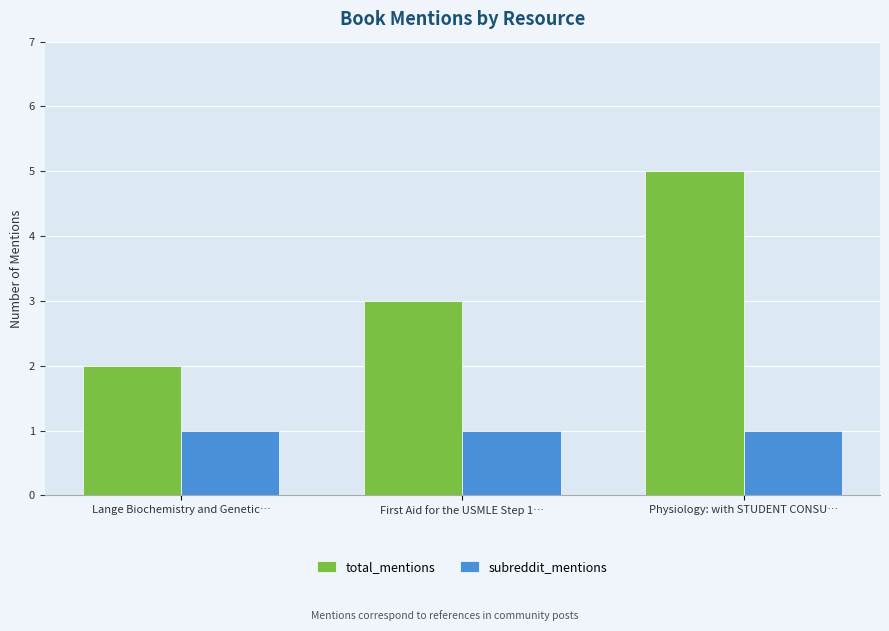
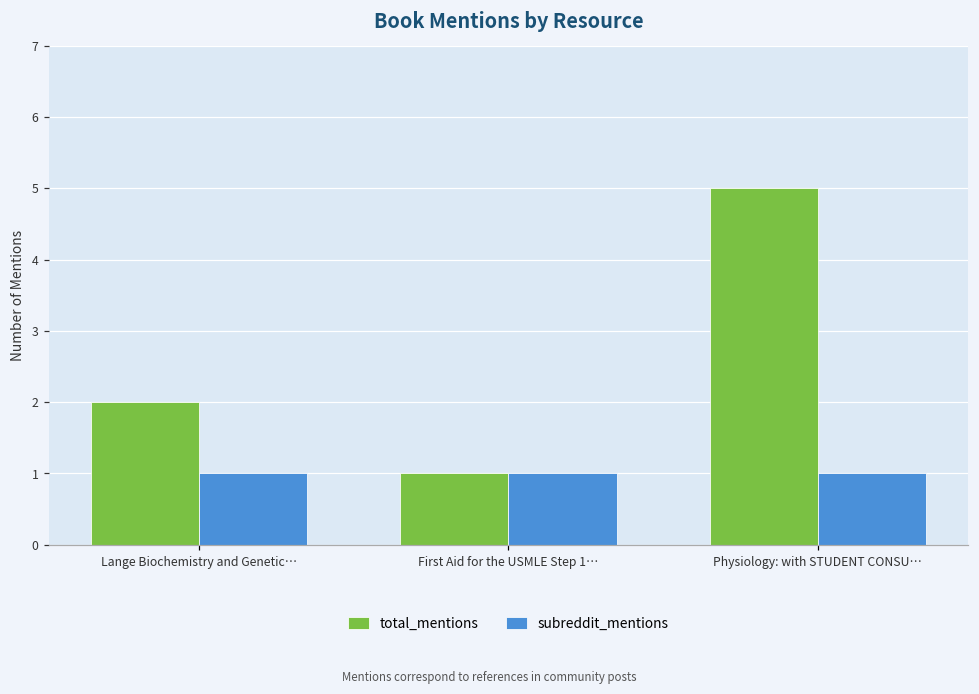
total_mentions, First Aid for the USMLE Step 1…: 3 -> 1
